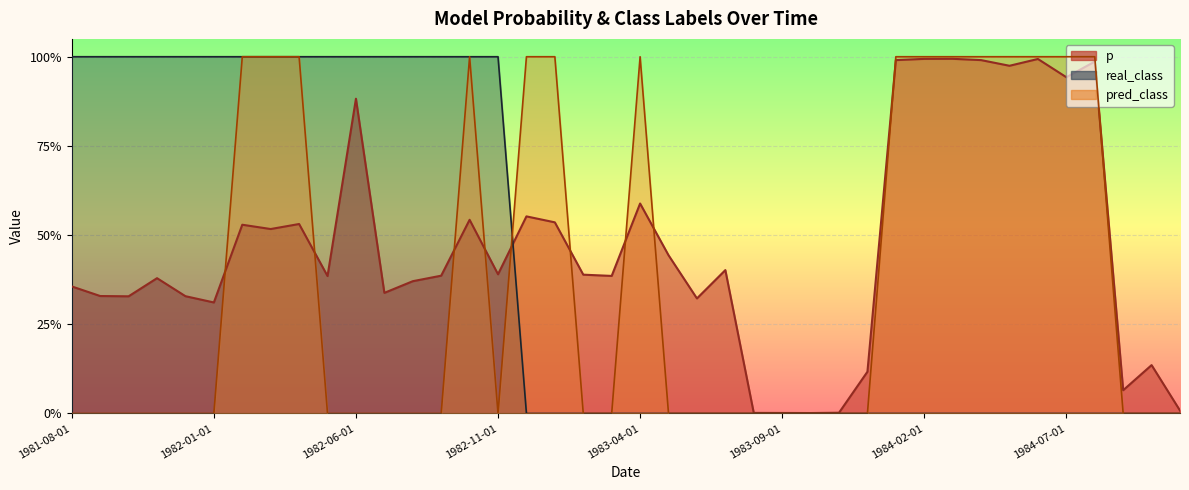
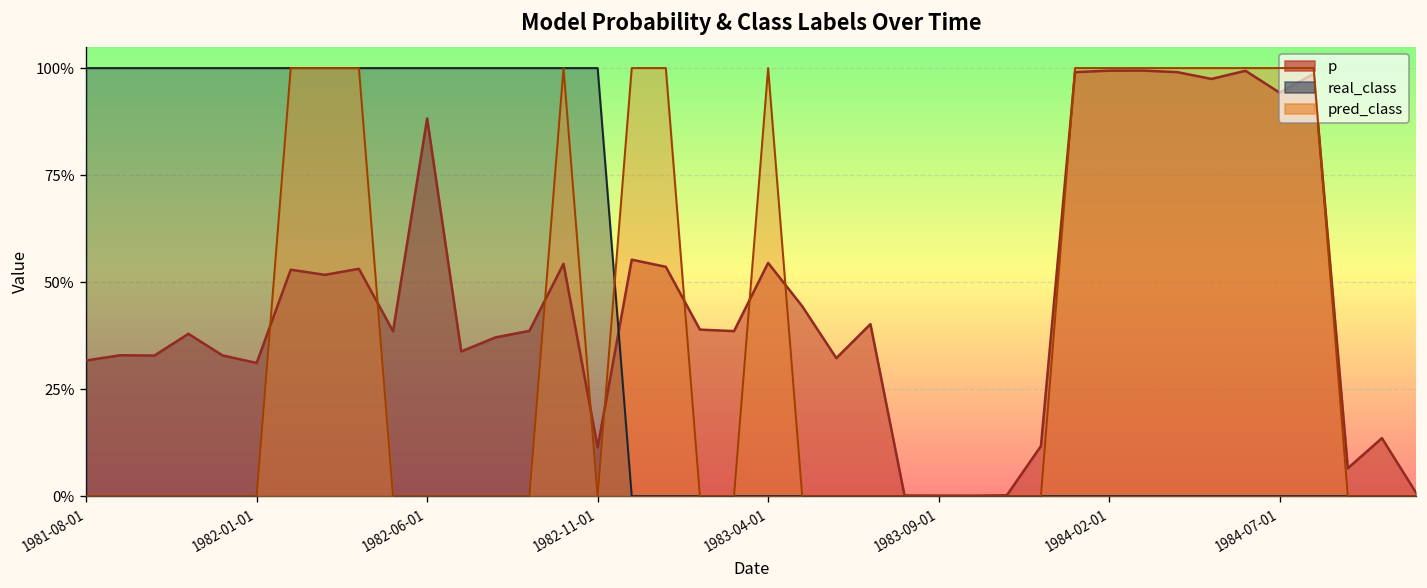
p, 1981-08-01: 36% -> 32%
p, 1982-11-01: 39% -> 11%
p, 1983-04-01: 59% -> 54%
